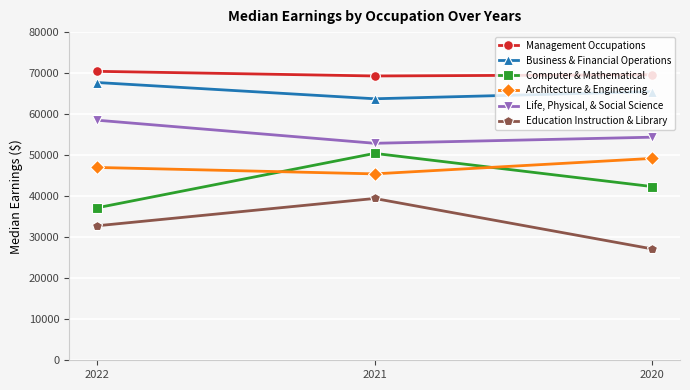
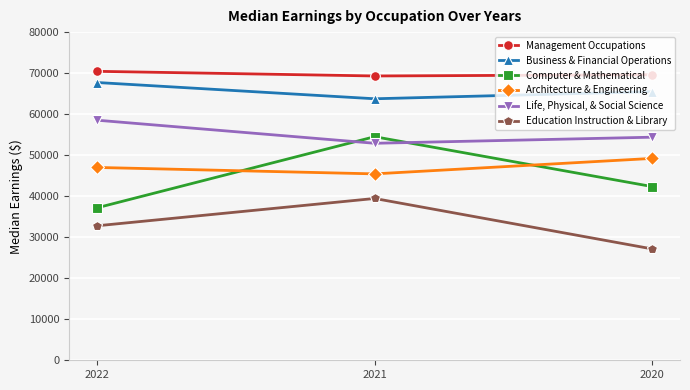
Computer & Mathematical, 2021: 50000 -> 55000
